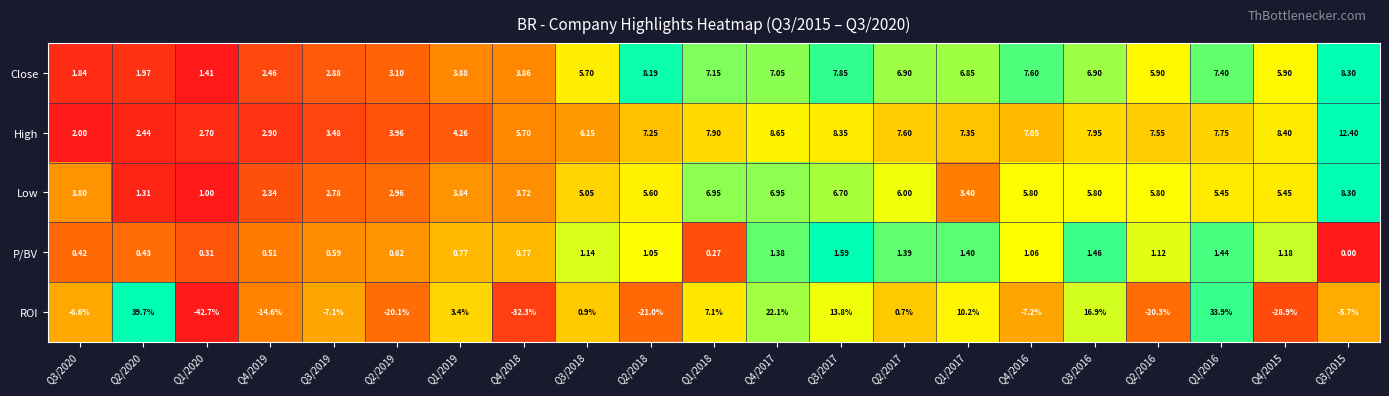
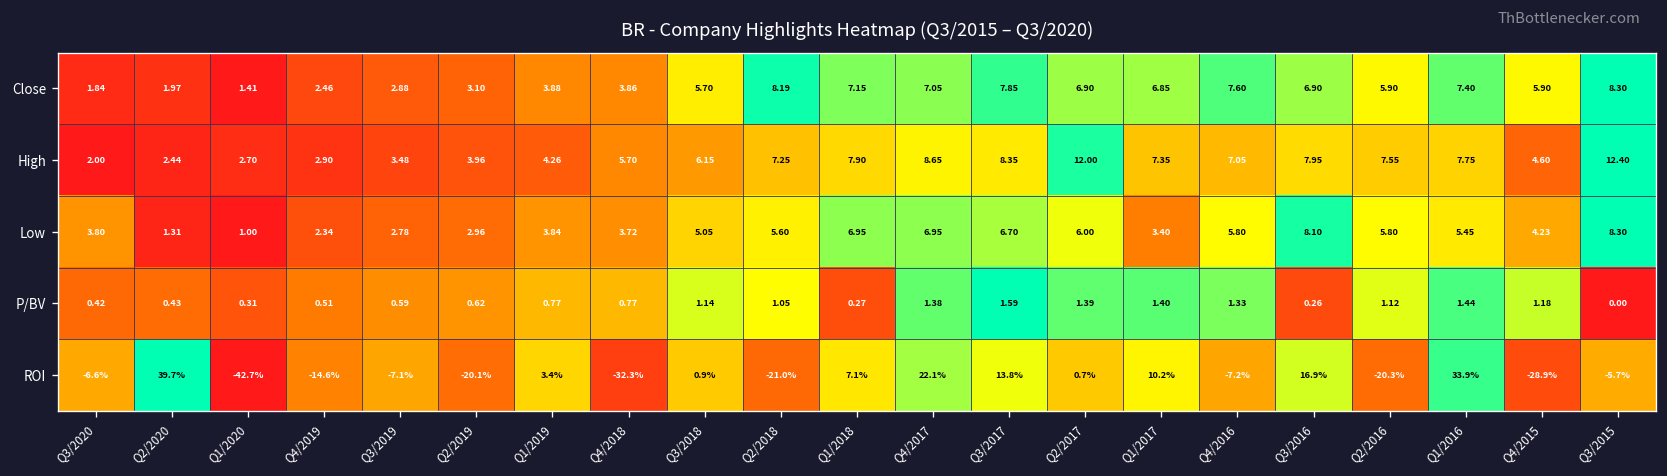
High, Q2/2017: 7.60 -> 12.00
High, Q4/2015: 8.40 -> 4.60
Low, Q3/2016: 5.80 -> 8.10
Low, Q4/2015: 5.45 -> 4.23
P/BV, Q4/2016: 1.06 -> 1.33
P/BV, Q3/2016: 1.46 -> 0.26
